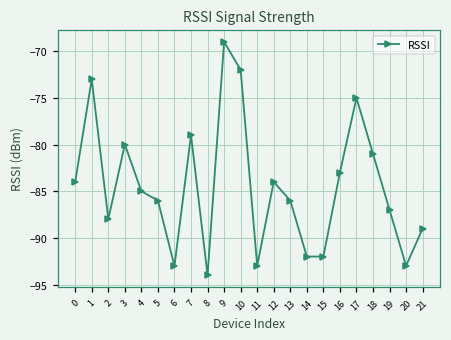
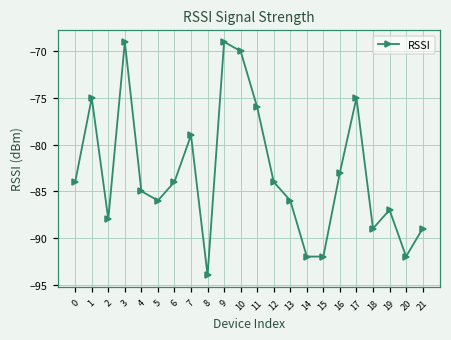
1: -73 -> -75
3: -80 -> -69
6: -93 -> -84
10: -72 -> -70
11: -93 -> -76
18: -81 -> -89
20: -93 -> -92
